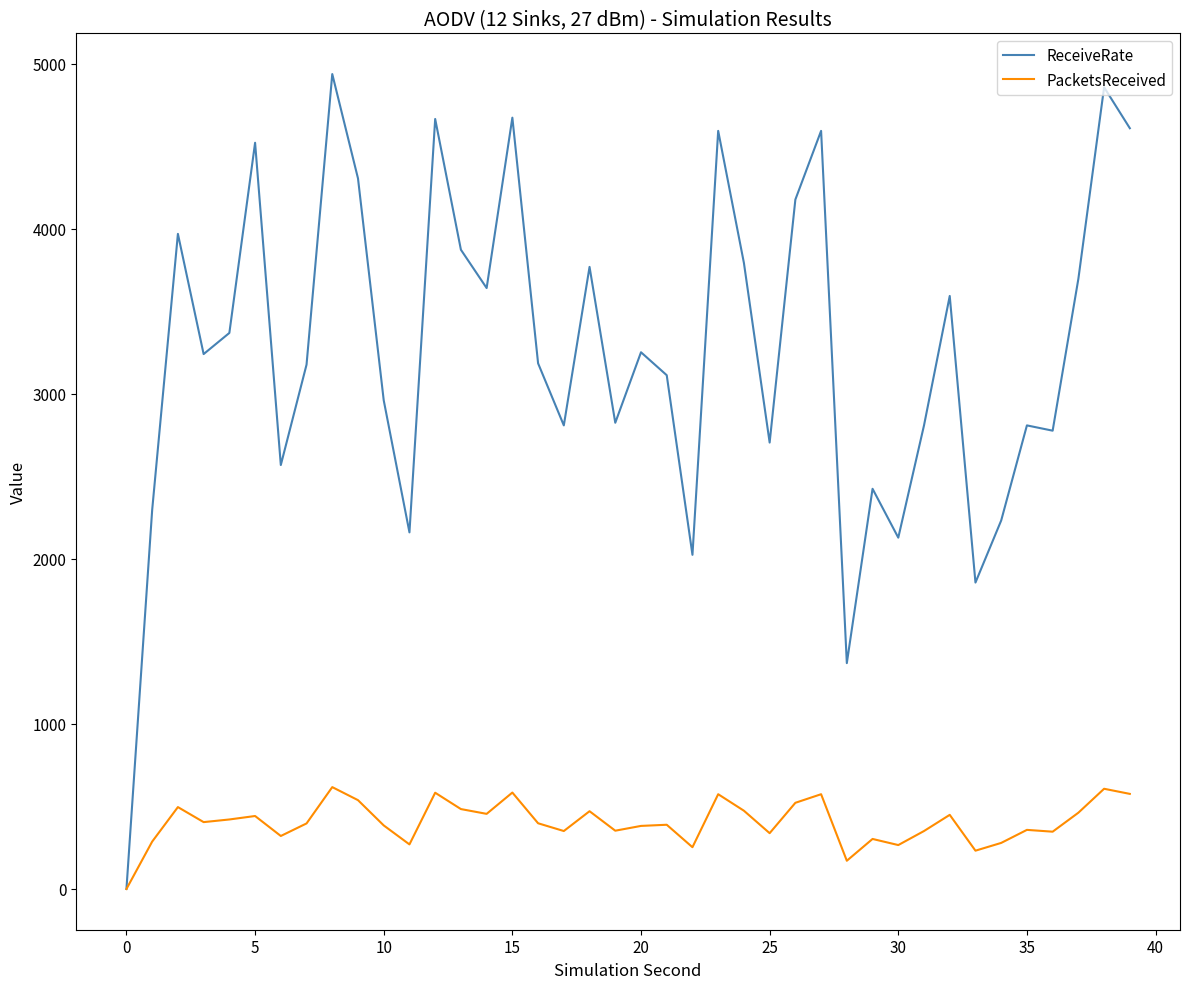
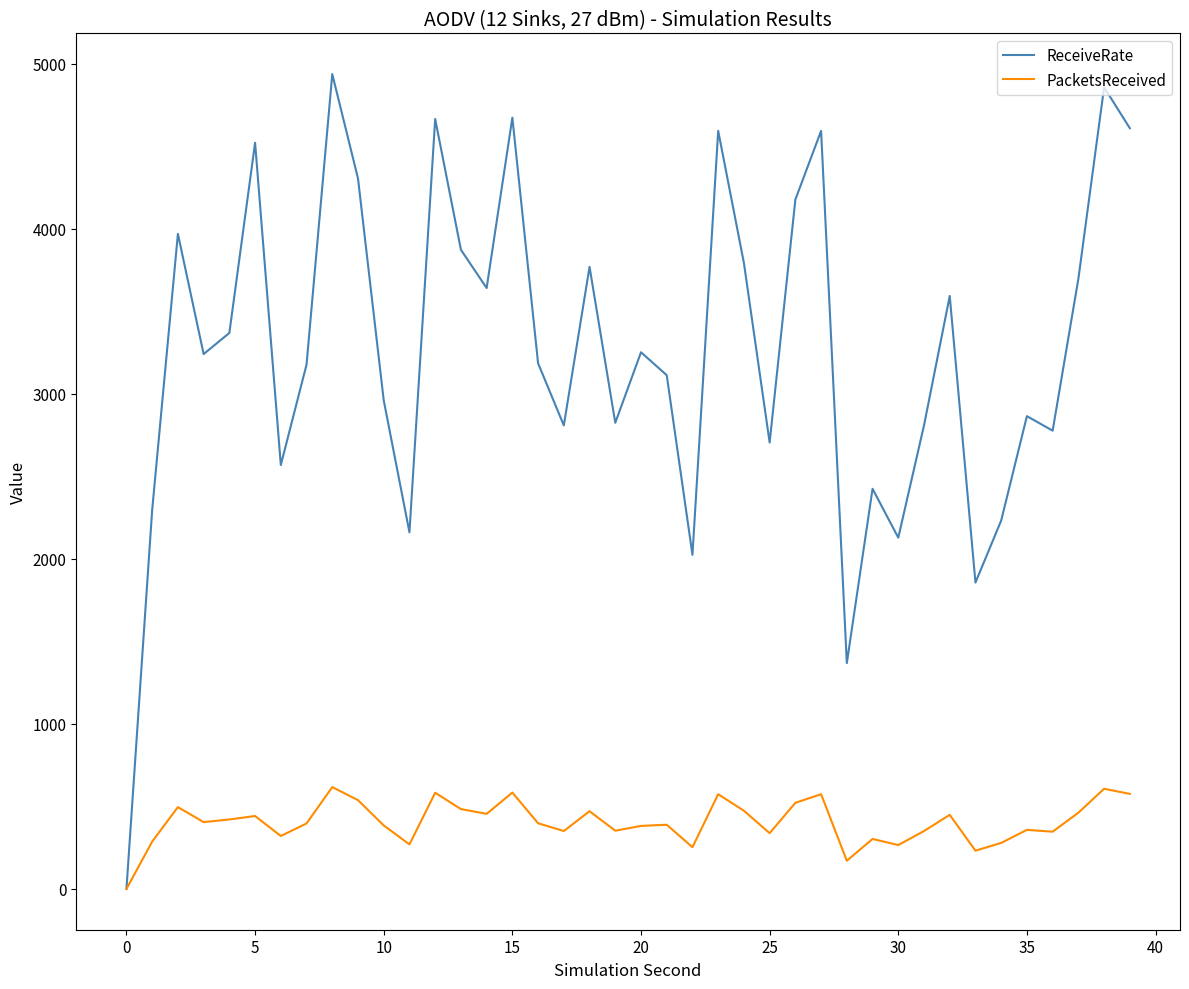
ReceiveRate, 35: 2810 -> 2860
